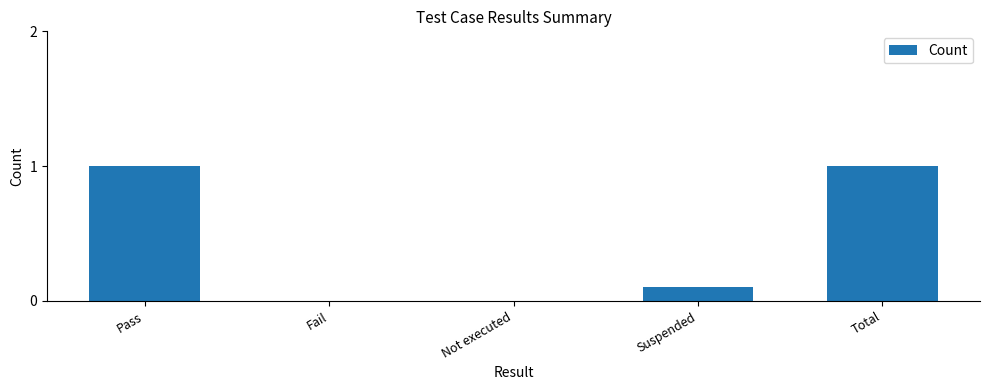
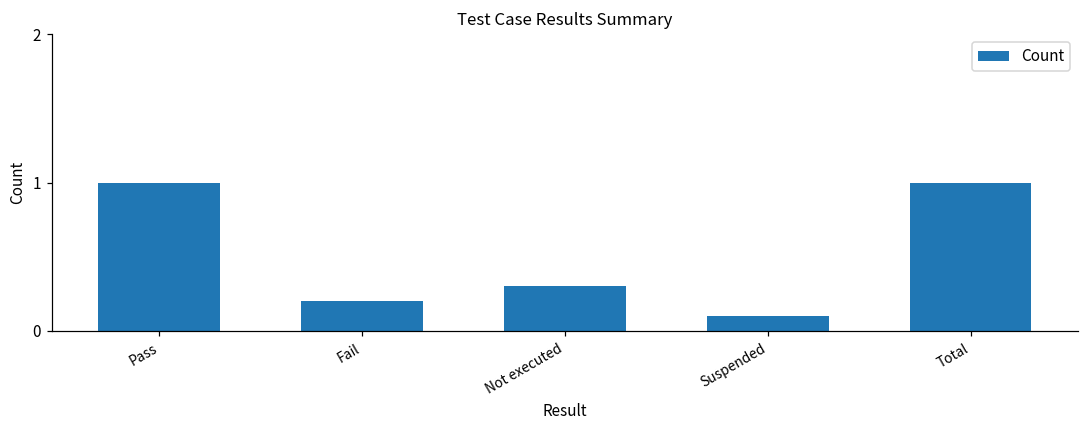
Fail: 0.0 -> 0.2
Not executed: 0.0 -> 0.3
